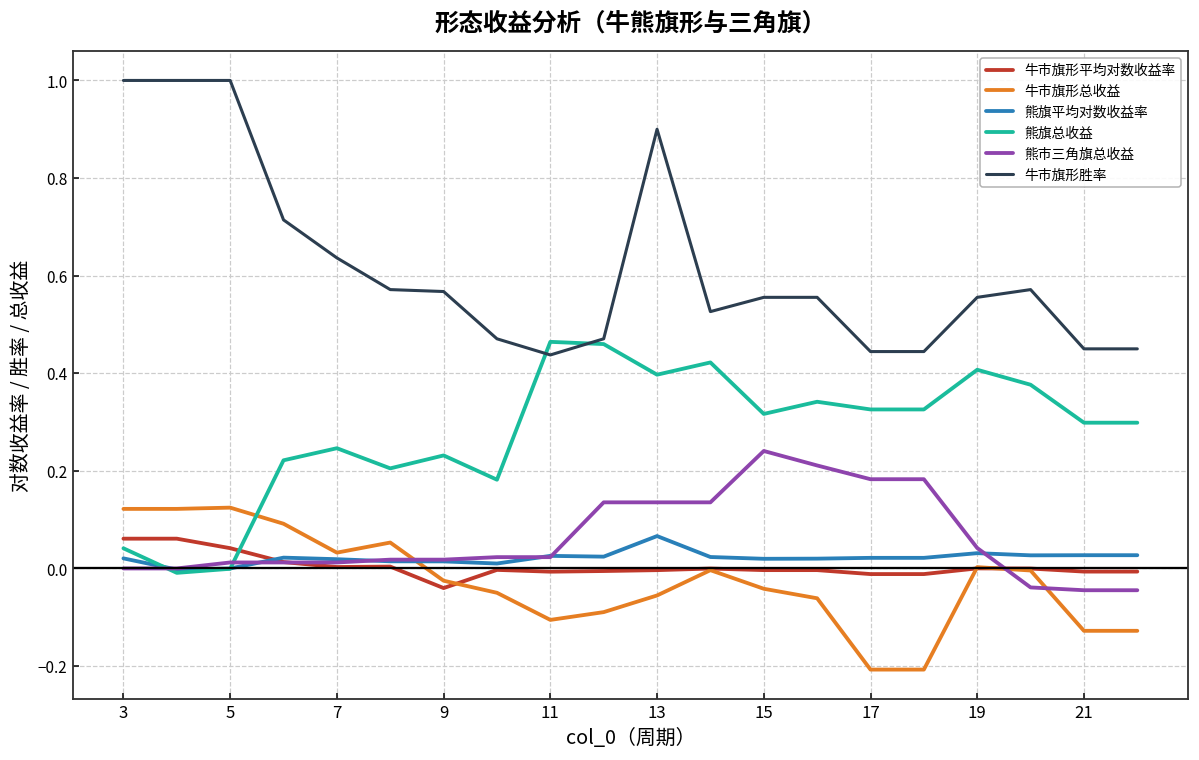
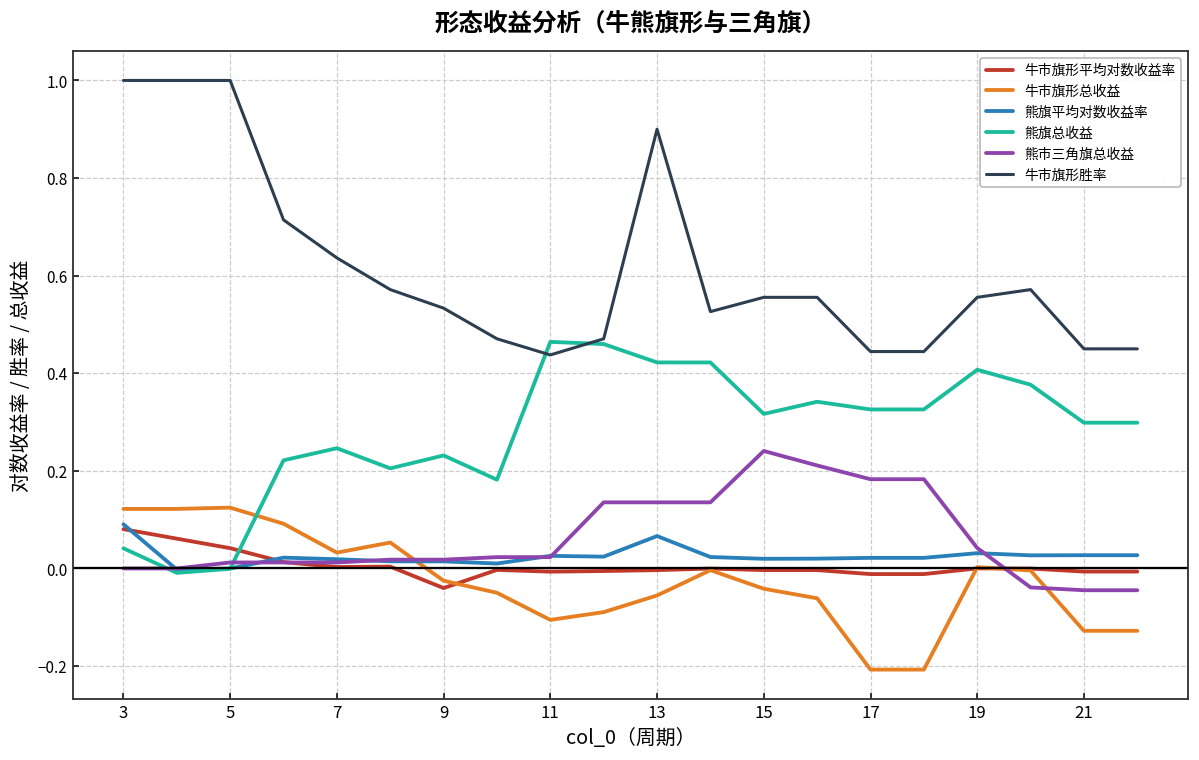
牛市旗形平均对数收益率, 3: 0.06 -> 0.08
熊旗平均对数收益率, 3: 0.02 -> 0.09
牛市旗形胜率, 9: 0.57 -> 0.53
熊旗总收益, 13: 0.40 -> 0.42
